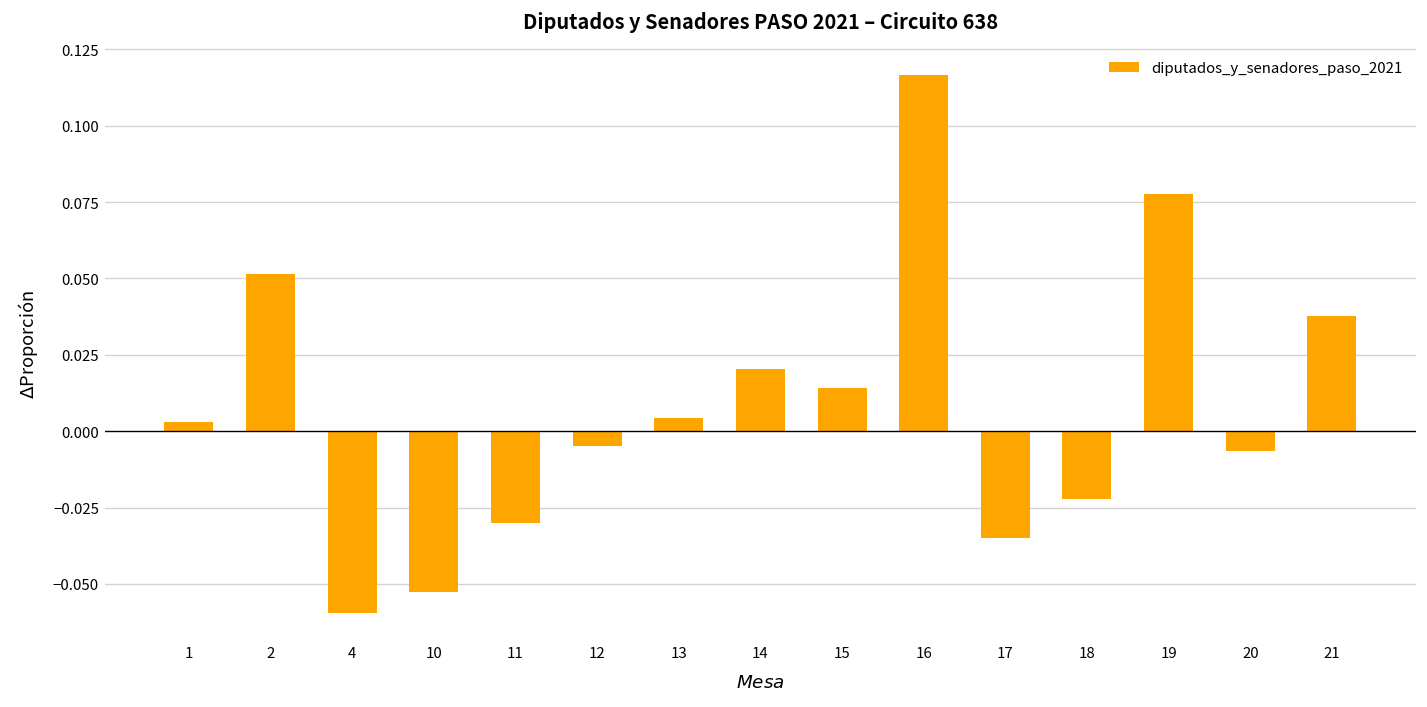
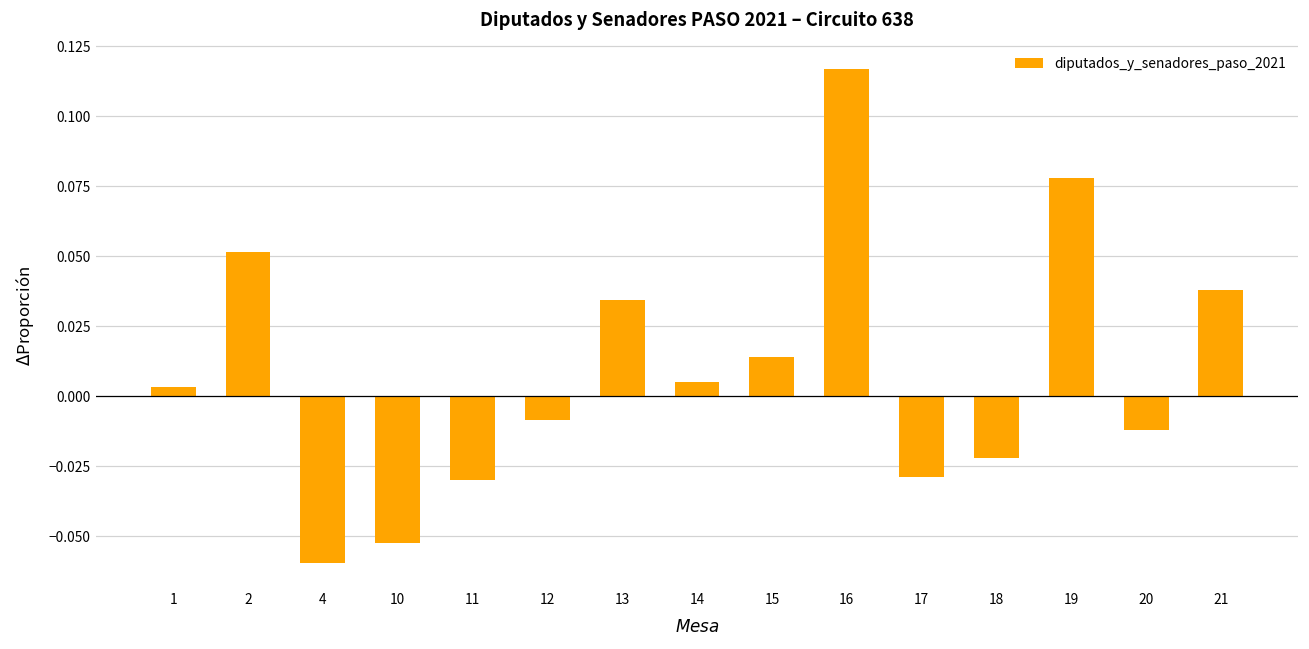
12: -0.005 -> -0.009
13: 0.004 -> 0.034
14: 0.020 -> 0.005
17: -0.035 -> -0.029
20: -0.006 -> -0.012
